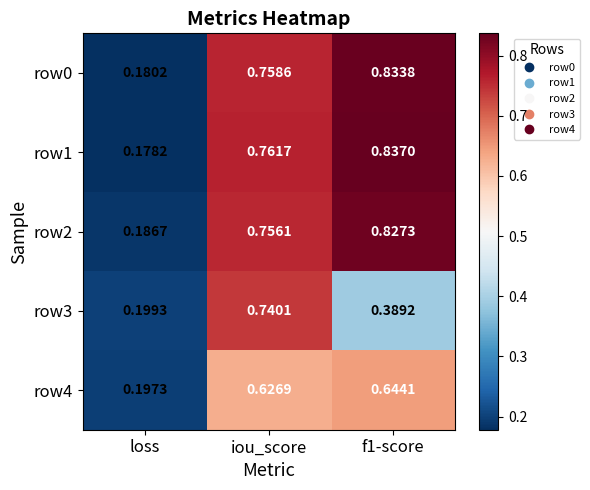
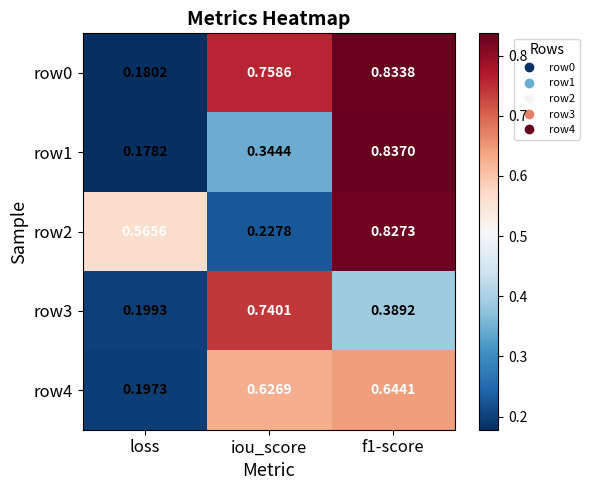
row1, iou_score: 0.7617 -> 0.3444
row2, loss: 0.1867 -> 0.5656
row2, iou_score: 0.7561 -> 0.2278
